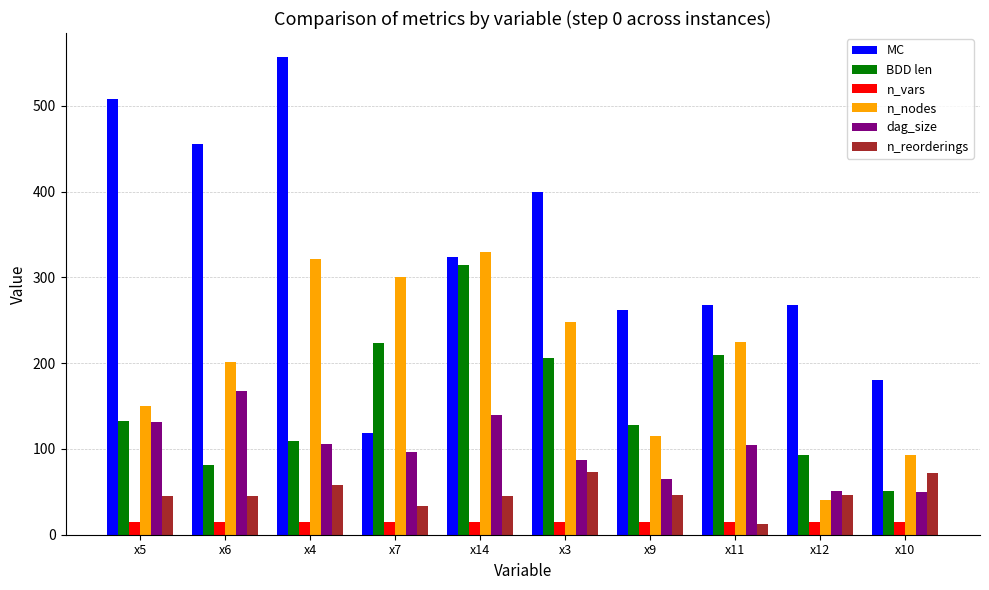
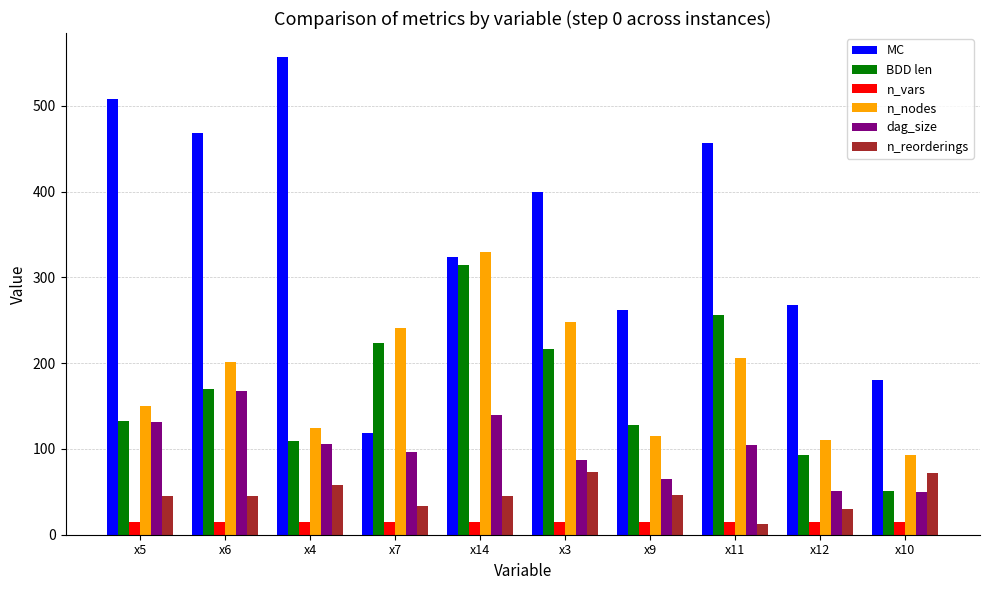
MC, x6: 460 -> 470
BDD len, x6: 80 -> 170
n_nodes, x4: 320 -> 120
n_nodes, x7: 300 -> 240
BDD len, x3: 210 -> 220
MC, x11: 270 -> 460
BDD len, x11: 210 -> 260
n_nodes, x11: 230 -> 210
n_nodes, x12: 40 -> 110
n_reorderings, x12: 50 -> 30
